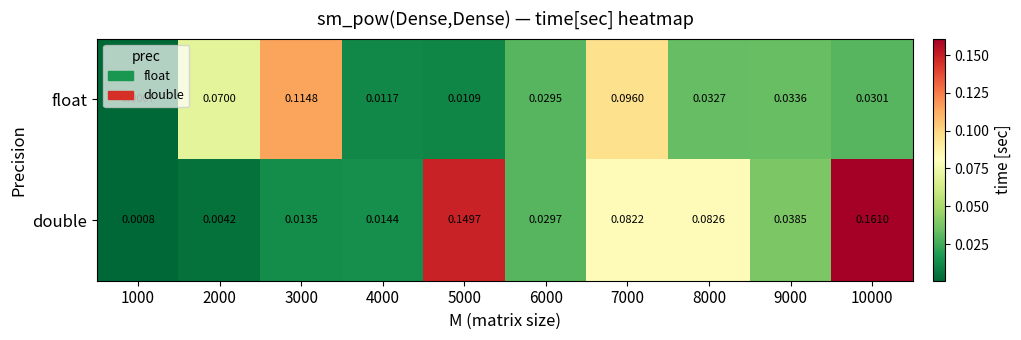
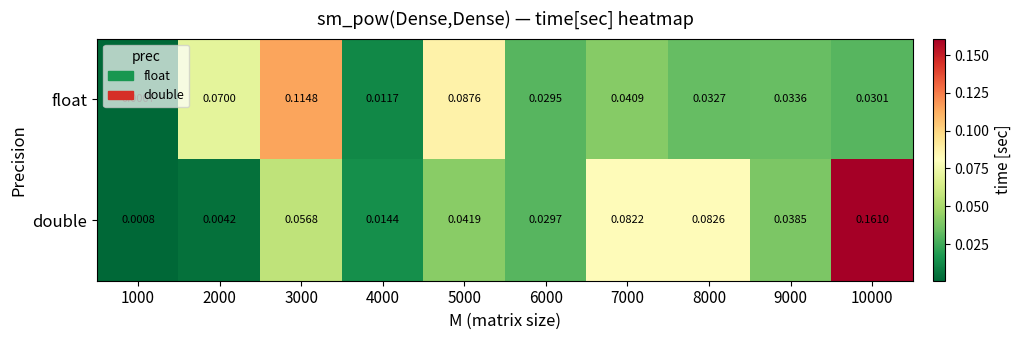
float, 5000: 0.0109 -> 0.0876
float, 7000: 0.0960 -> 0.0409
double, 3000: 0.0135 -> 0.0568
double, 5000: 0.1497 -> 0.0419
